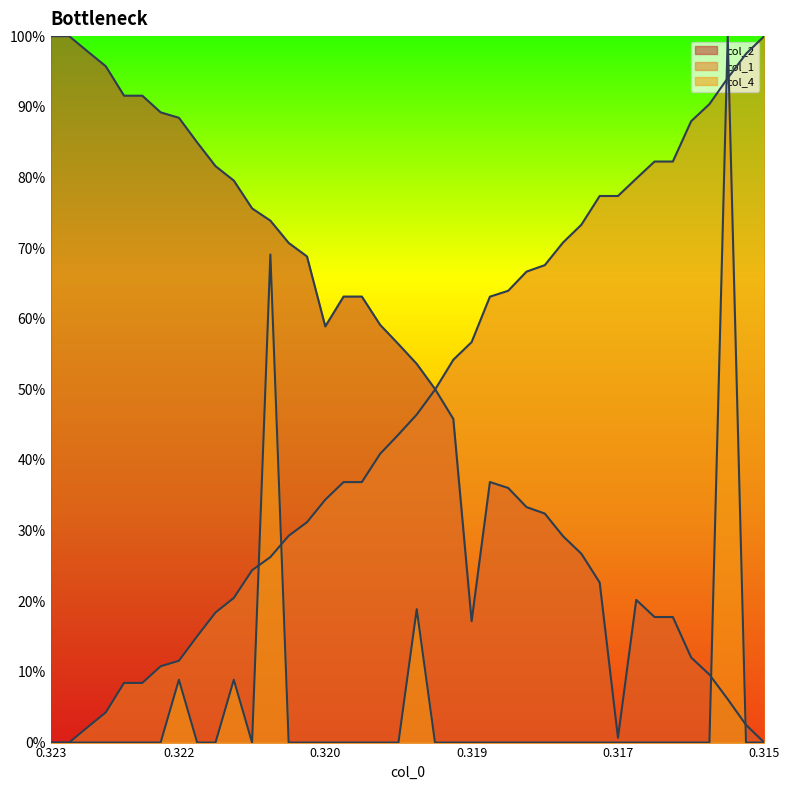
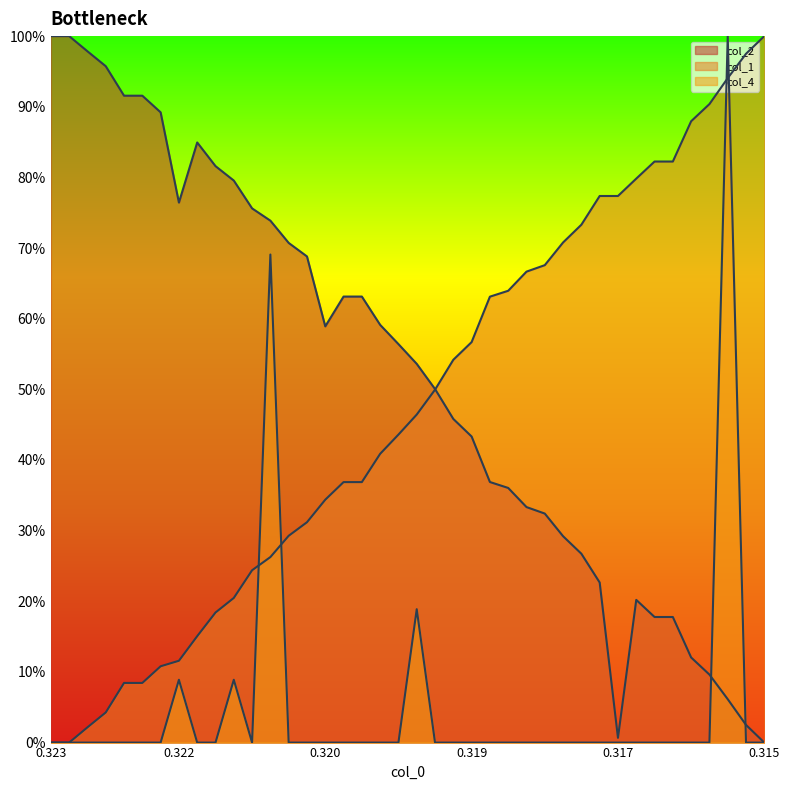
col_2, 0.322: 88% -> 76%
col_2, 0.319: 17% -> 43%
